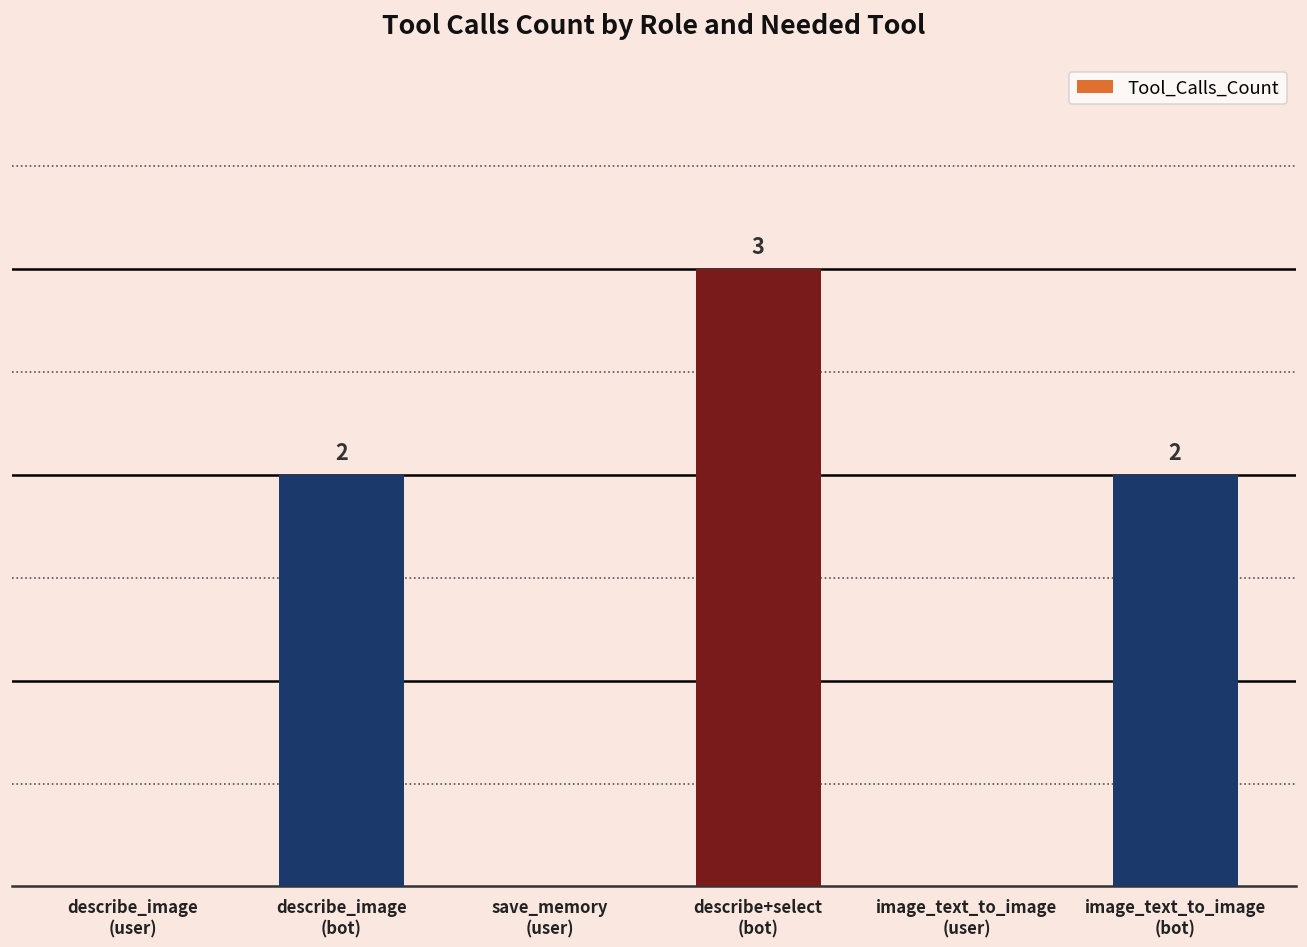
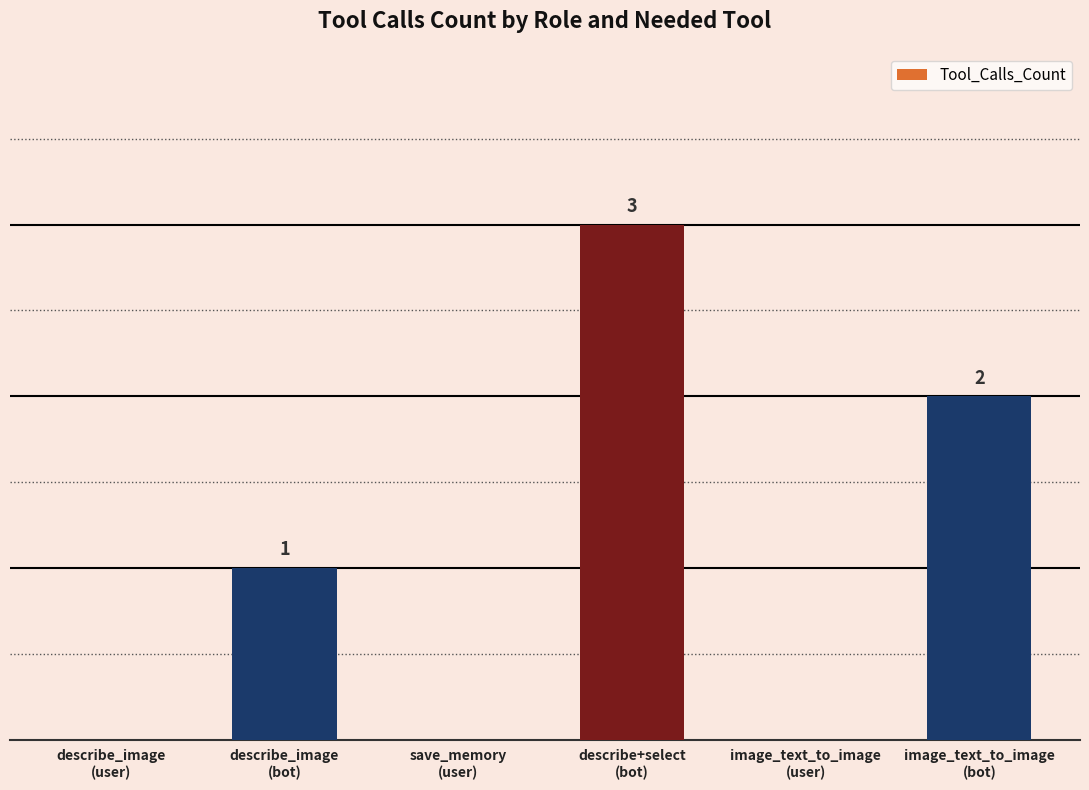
describe_image (bot): 2 -> 1
